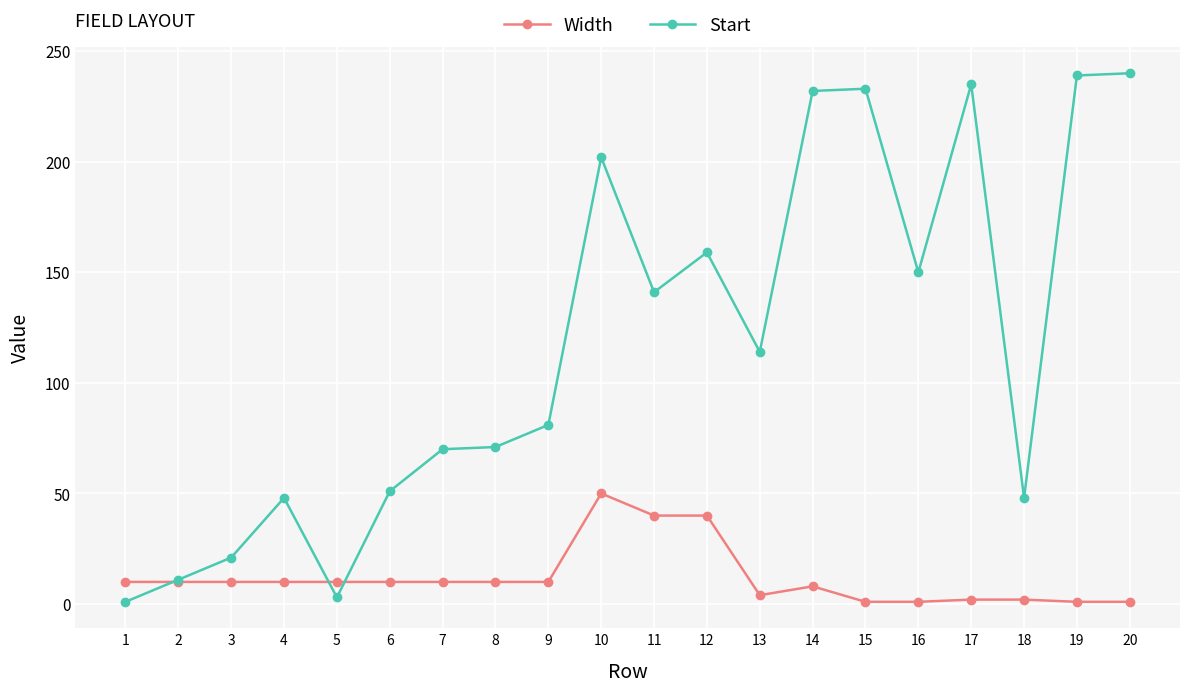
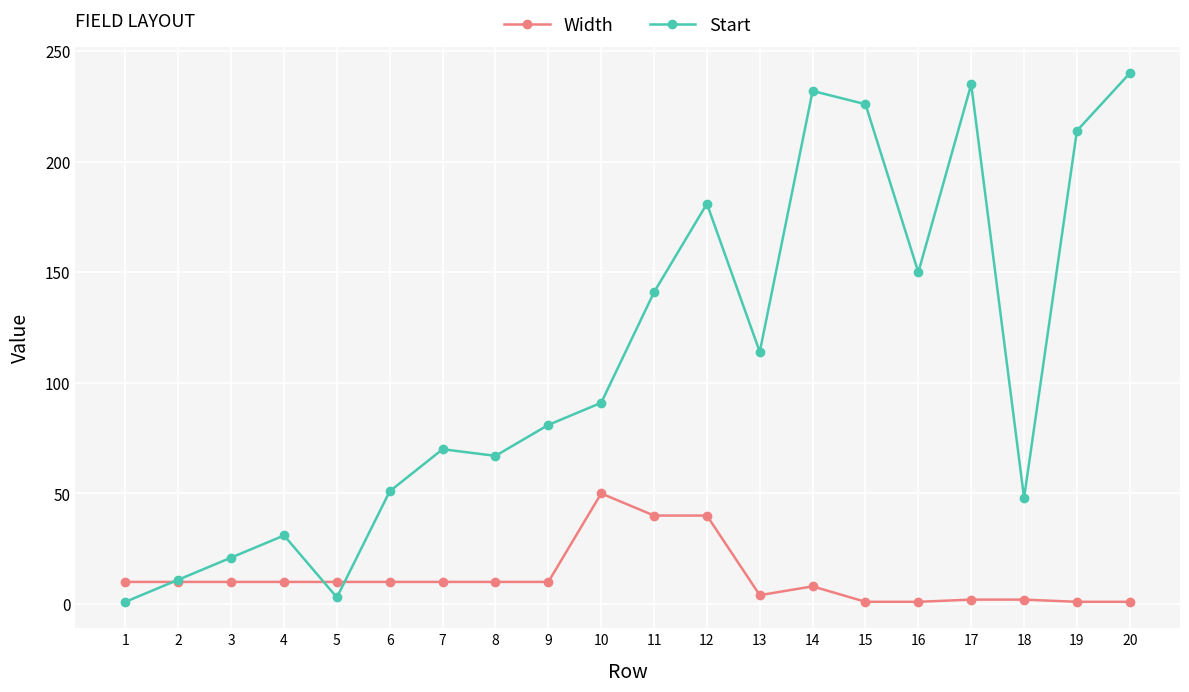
Start, 4: 48 -> 31
Start, 8: 71 -> 67
Start, 10: 202 -> 91
Start, 12: 159 -> 181
Start, 15: 233 -> 226
Start, 19: 239 -> 214
